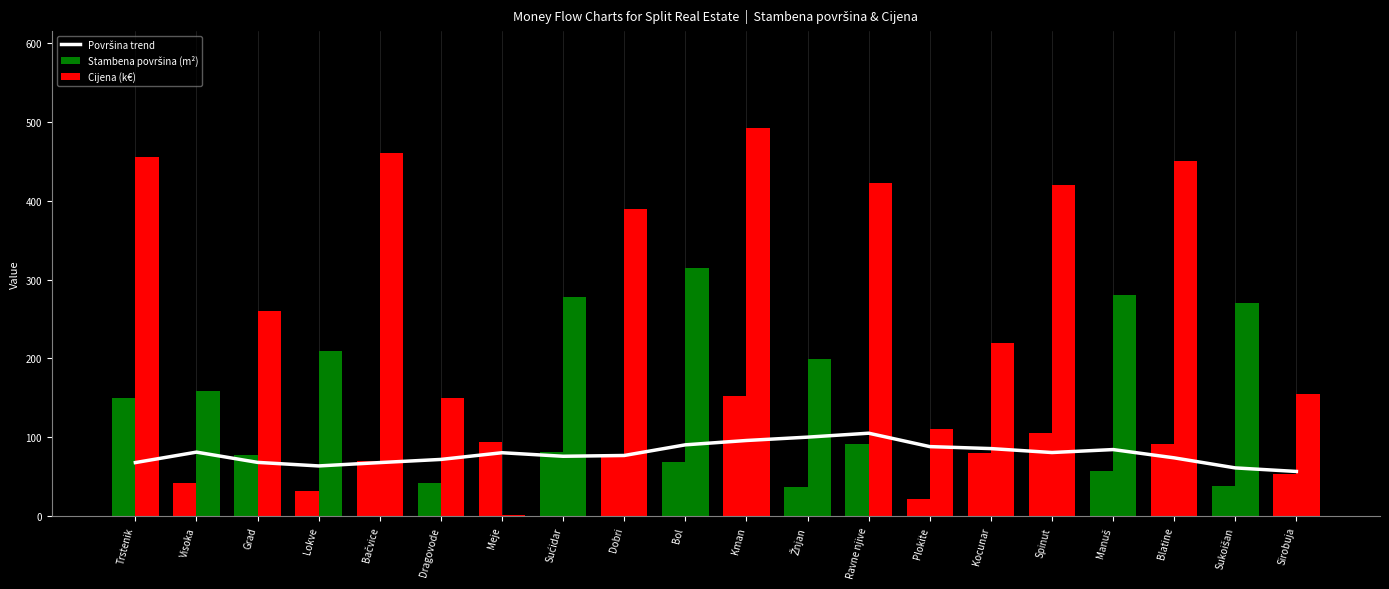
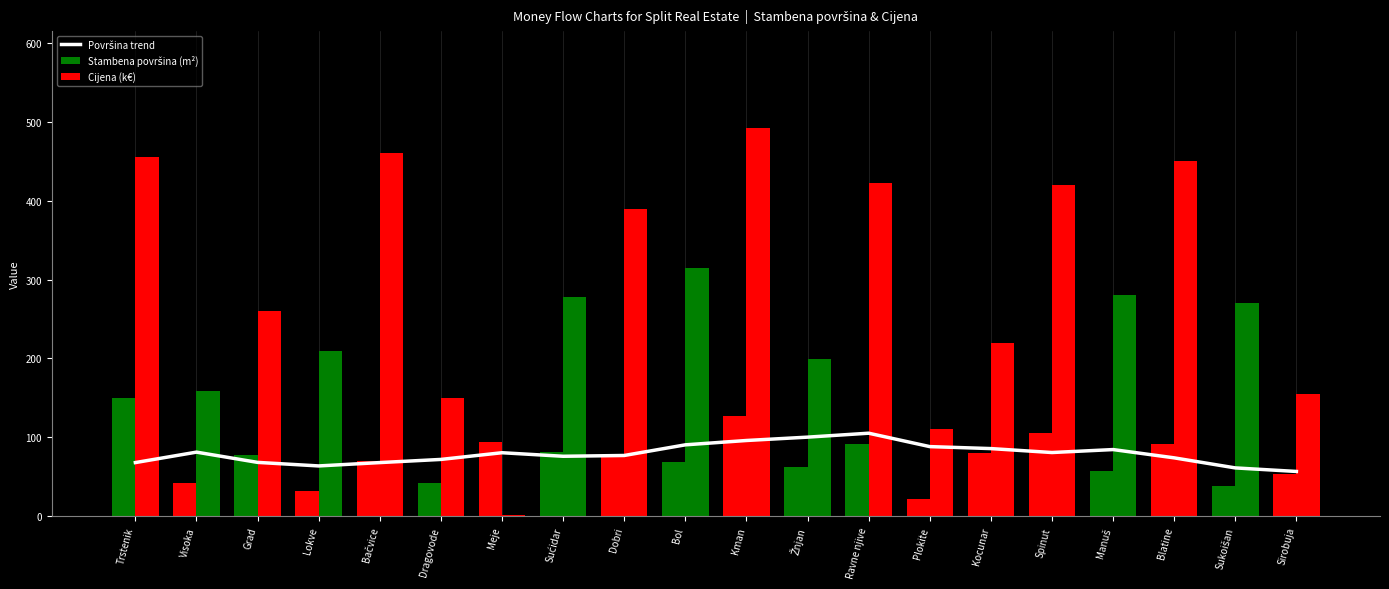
Stambena površina (m²), Kman: 150 -> 130
Stambena površina (m²), Žnjan: 40 -> 60
